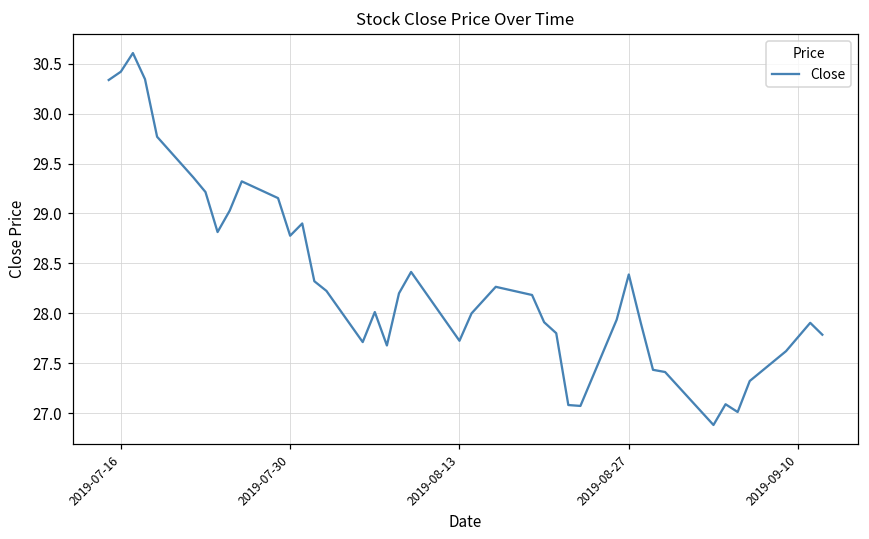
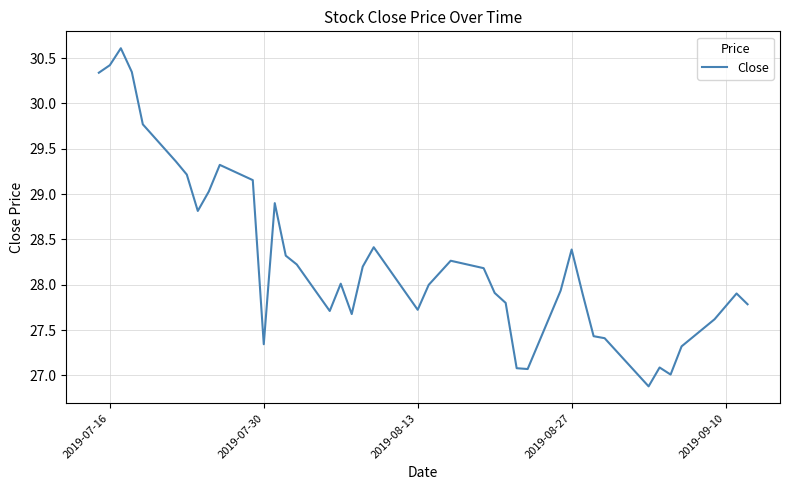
2019-07-30: 28.8 -> 27.3
